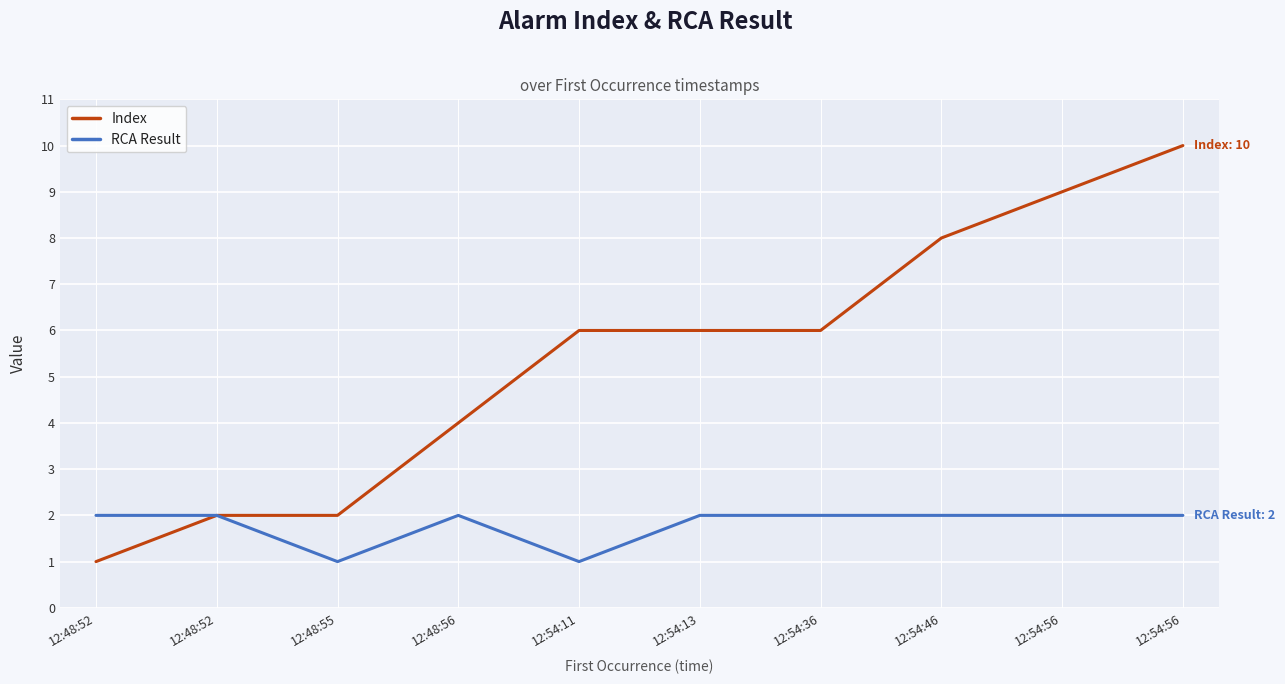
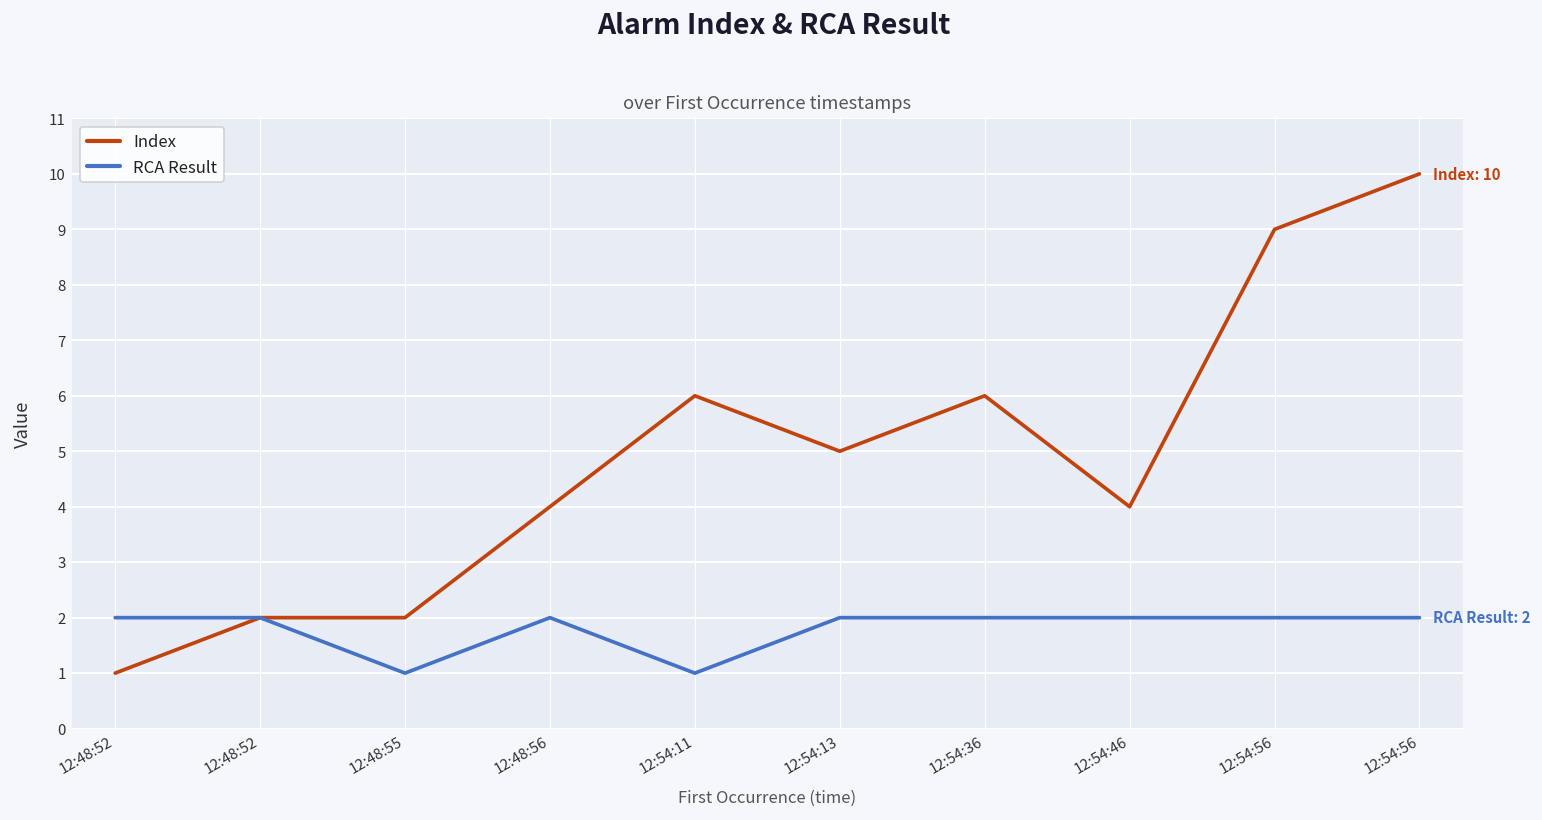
Index, 12:54:13: 6 -> 5
Index, 12:54:46: 8 -> 4
